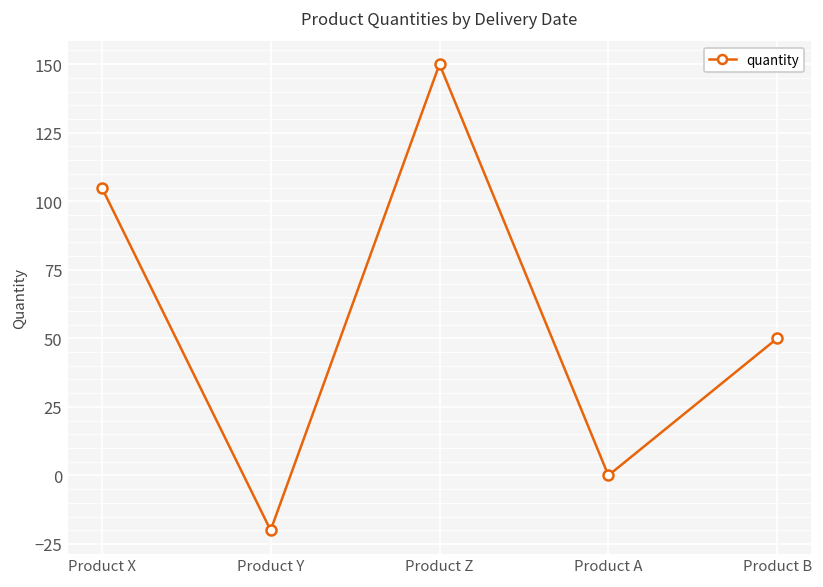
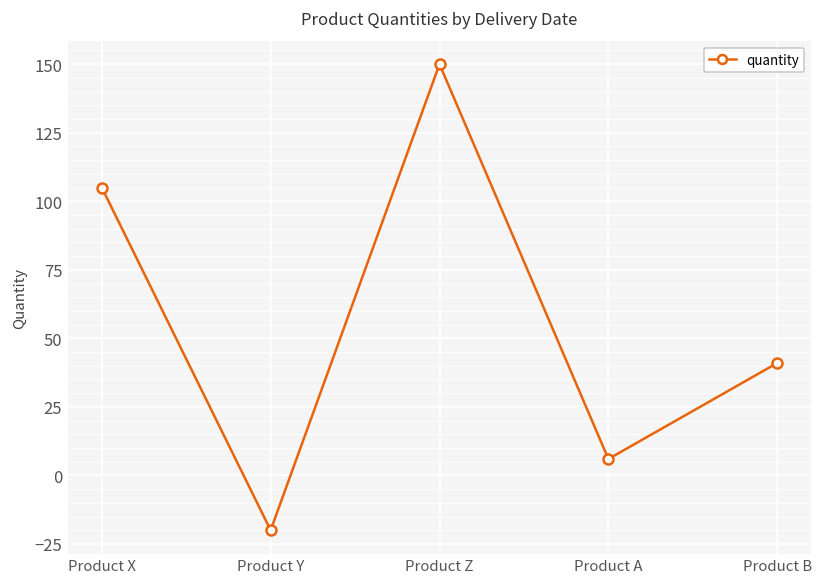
Product A: 0 -> 6
Product B: 50 -> 41
